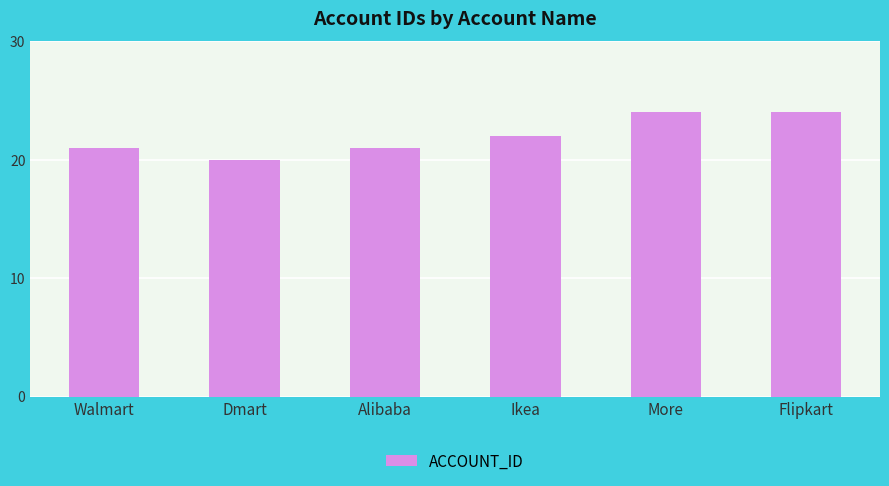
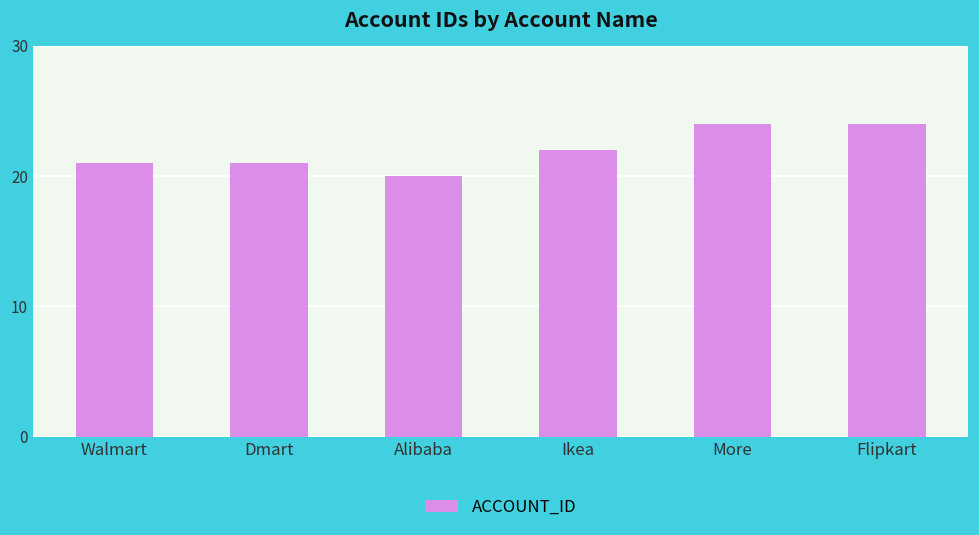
Dmart: 20 -> 21
Alibaba: 21 -> 20
